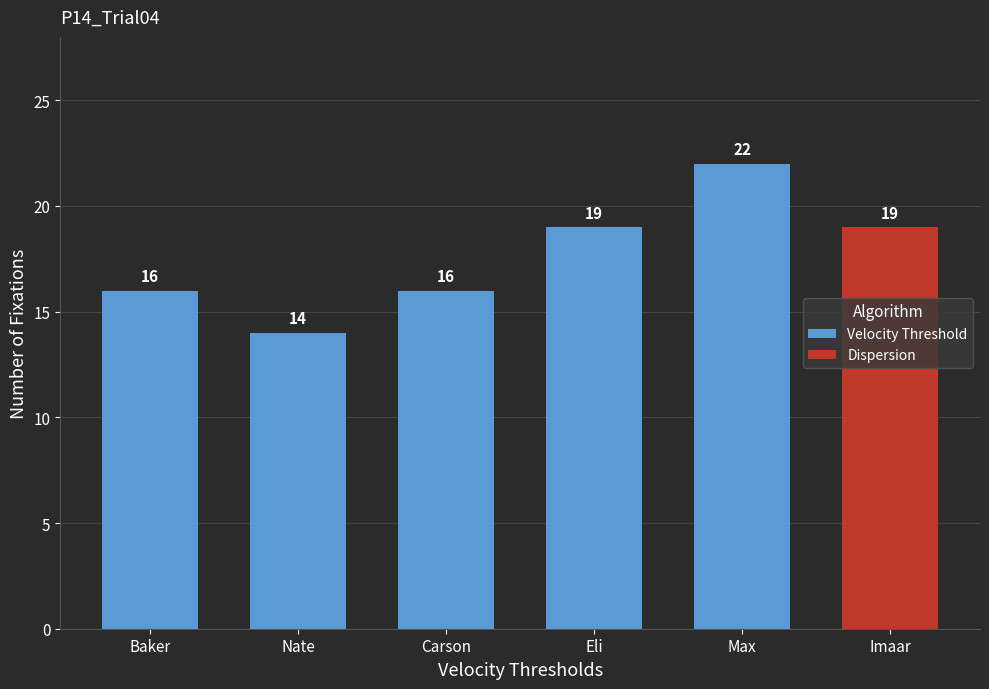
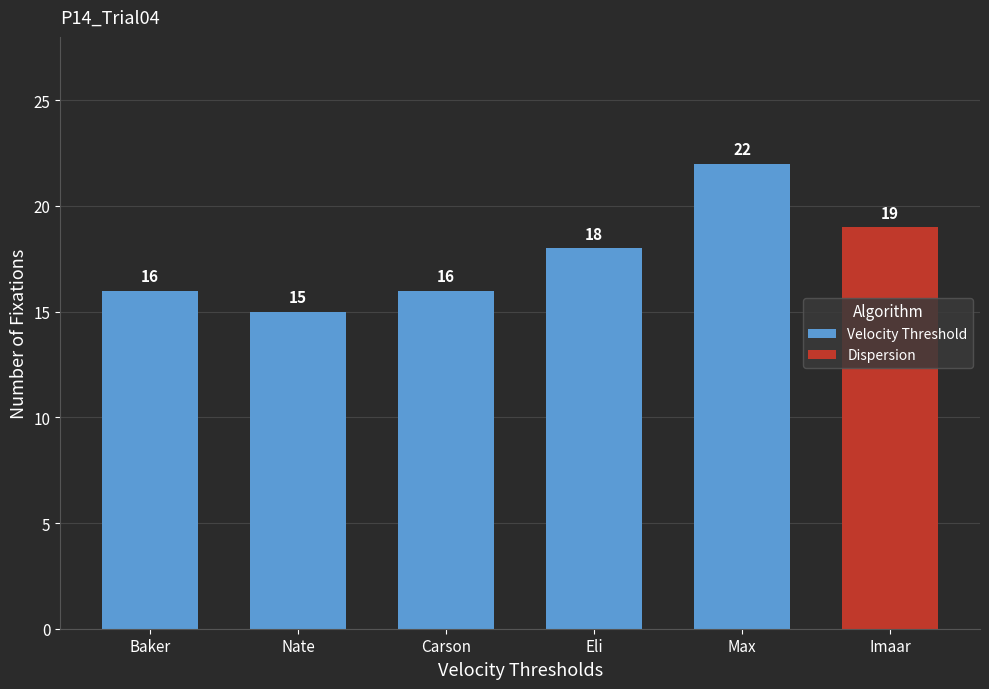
Velocity Threshold, Nate: 14 -> 15
Velocity Threshold, Eli: 19 -> 18
